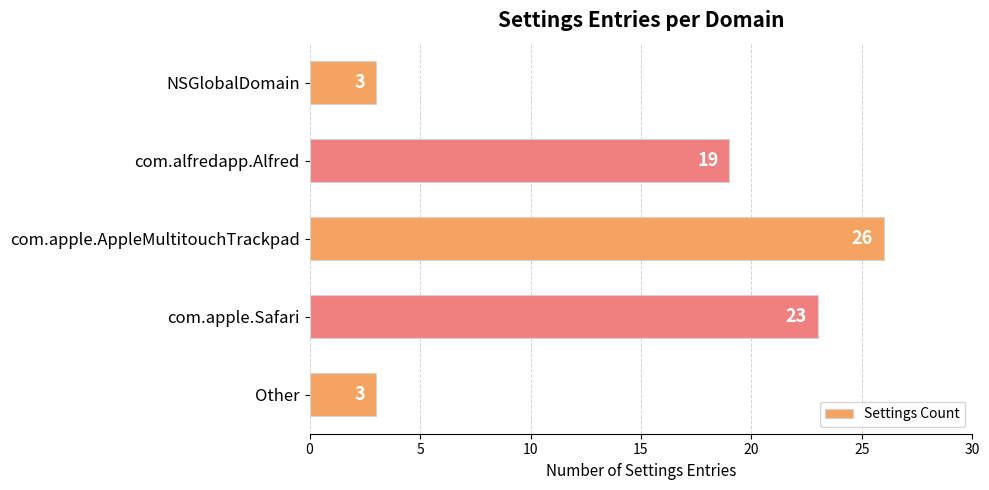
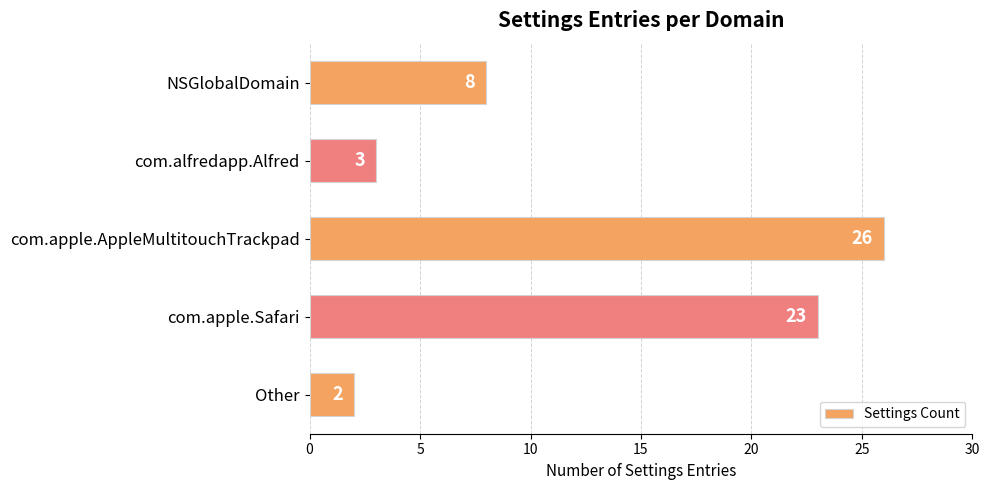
NSGlobalDomain: 3 -> 8
com.alfredapp.Alfred: 19 -> 3
Other: 3 -> 2
